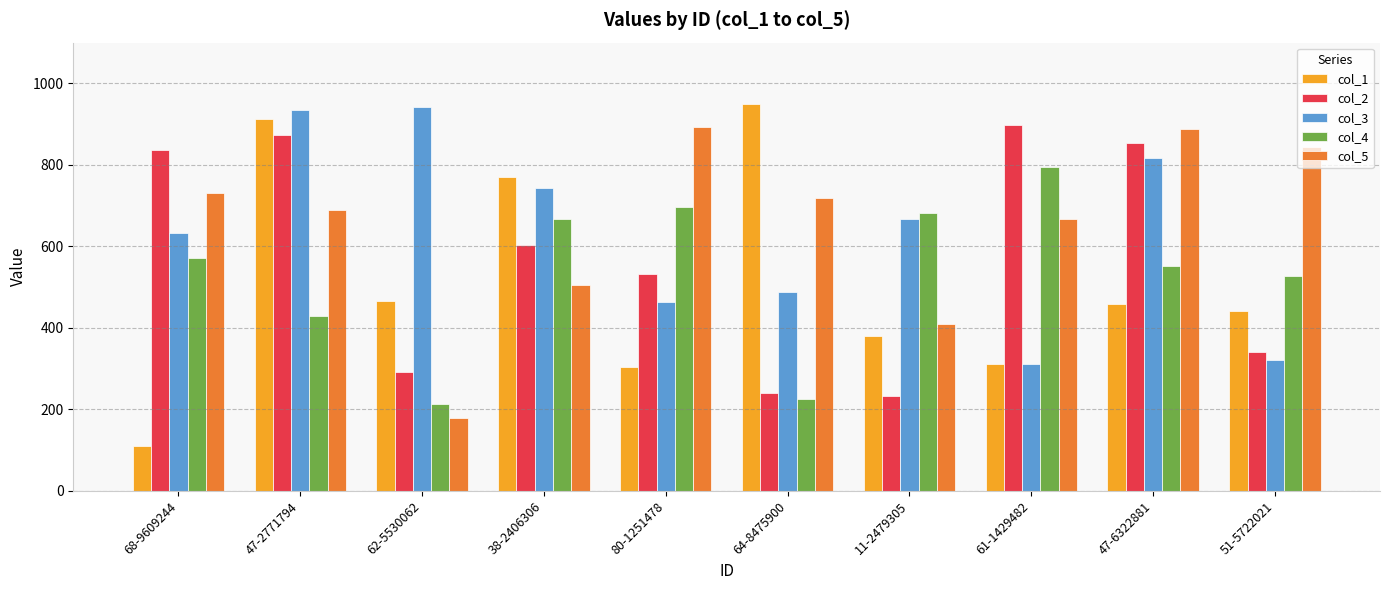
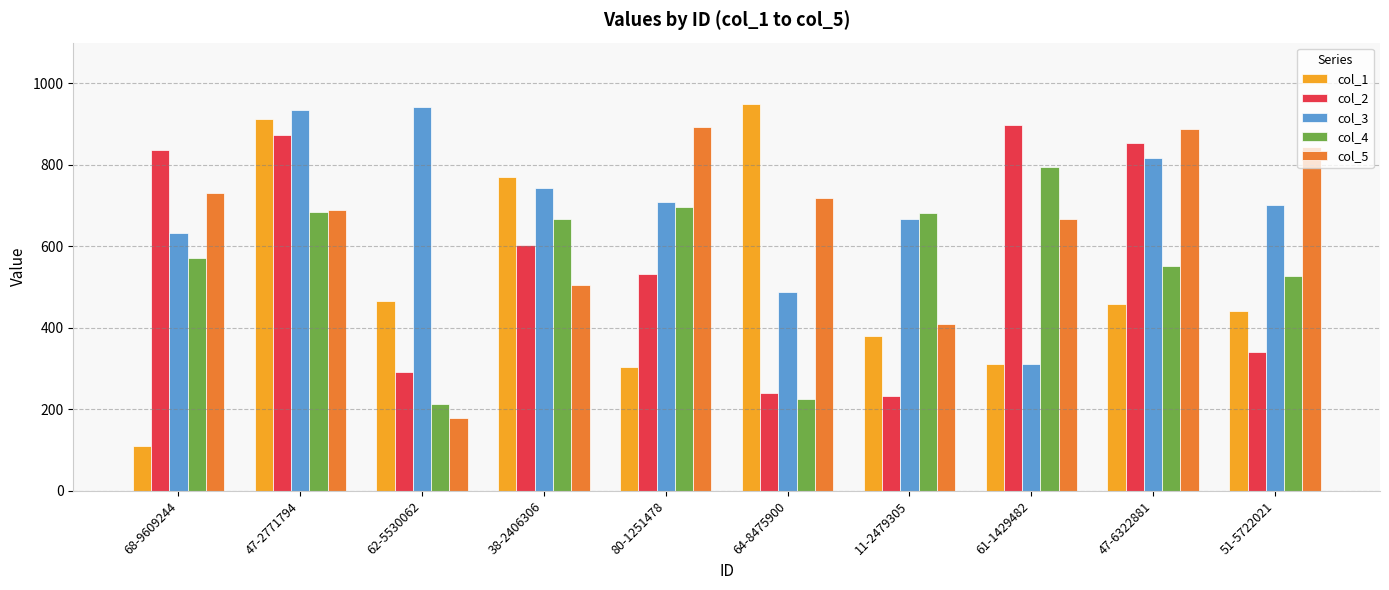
col_4, 47-2771794: 430 -> 680
col_3, 80-1251478: 460 -> 710
col_3, 51-5722021: 320 -> 700
